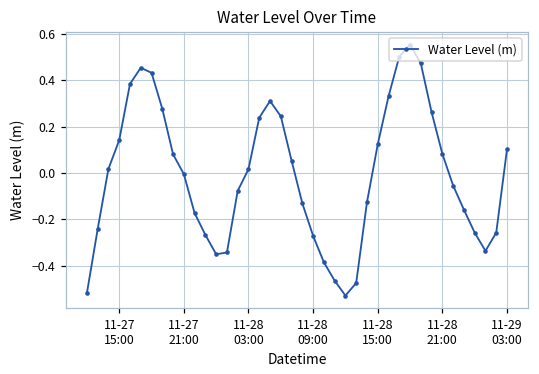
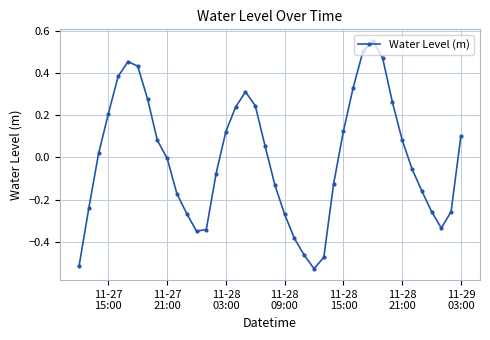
11-27 15:00: 0.14 -> 0.21
11-28 03:00: 0.02 -> 0.12
